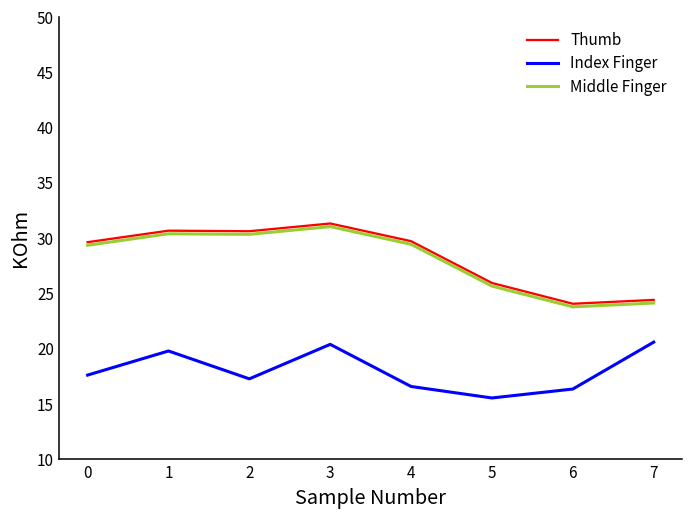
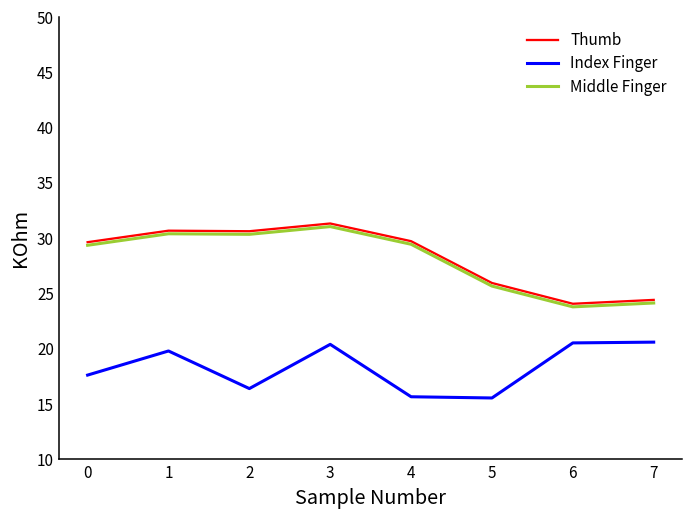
Index Finger, 2: 17.3 -> 16.4
Index Finger, 4: 16.6 -> 15.7
Index Finger, 6: 16.4 -> 20.5
